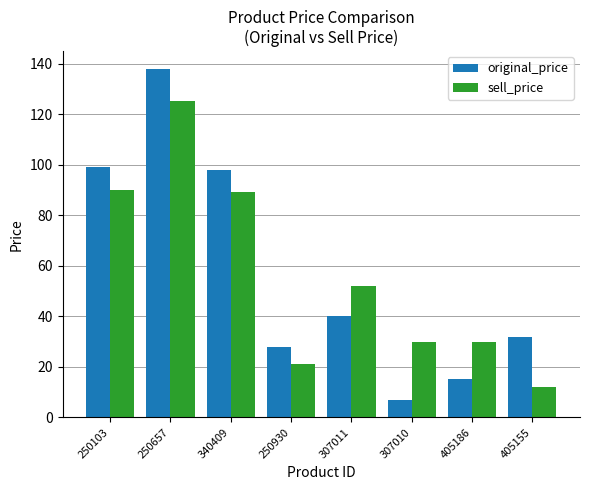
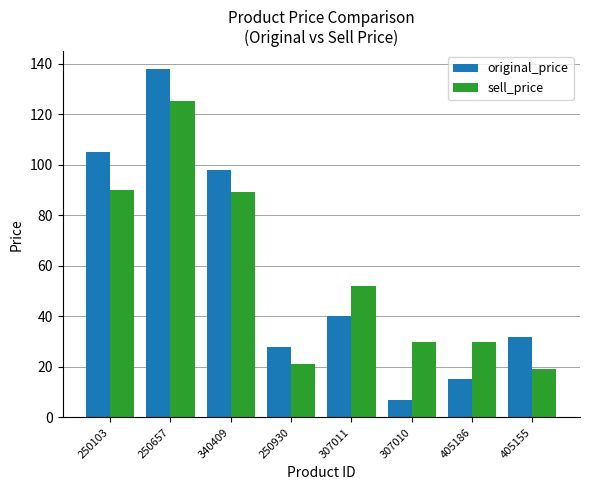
original_price, 250103: 99 -> 105
sell_price, 405155: 12 -> 19
